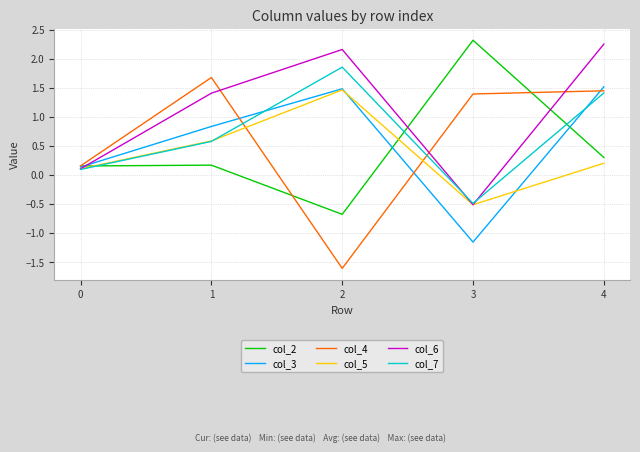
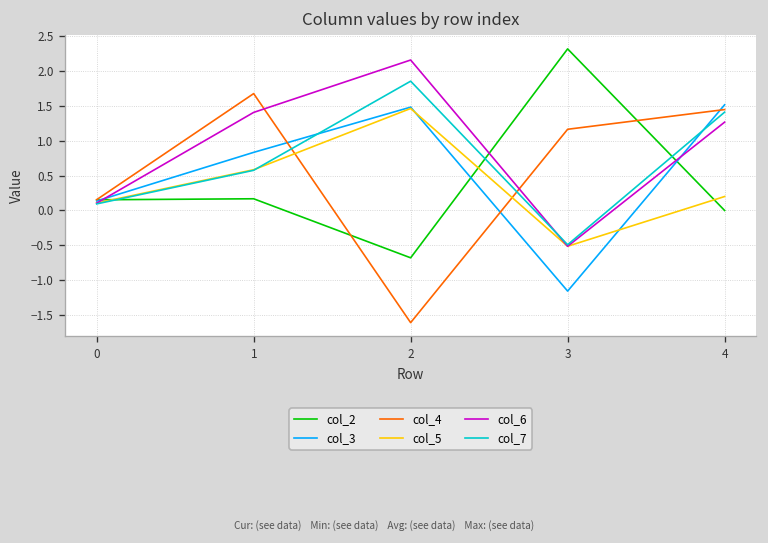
col_4, 3: 1.4 -> 1.2
col_2, 4: 0.3 -> 0.0
col_6, 4: 2.3 -> 1.3
